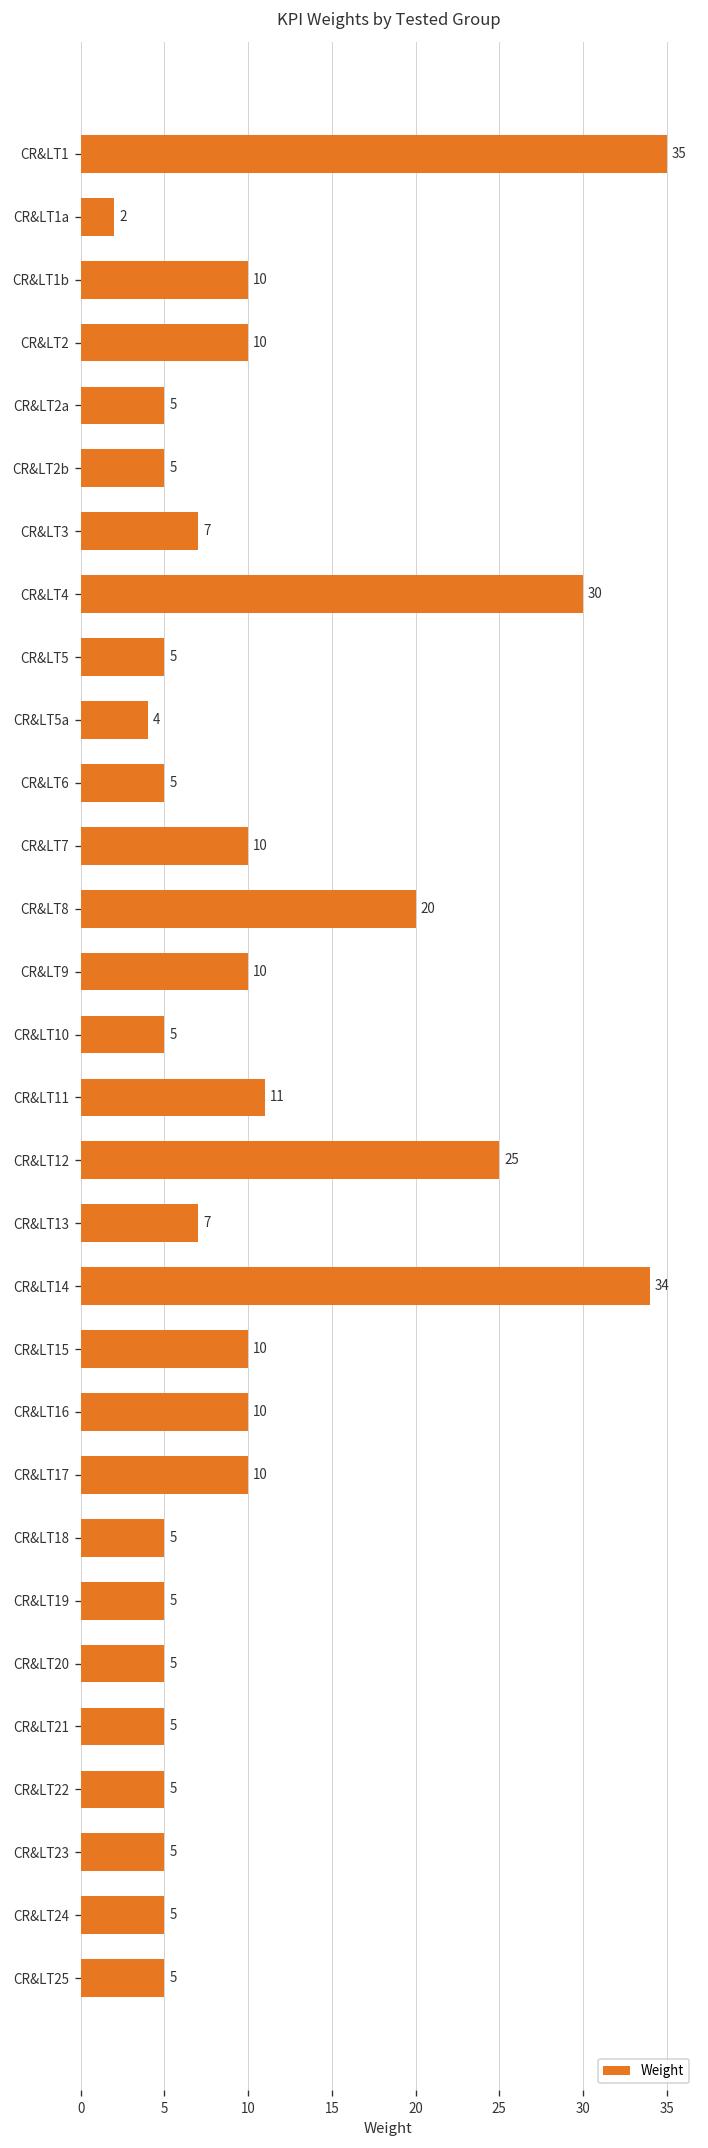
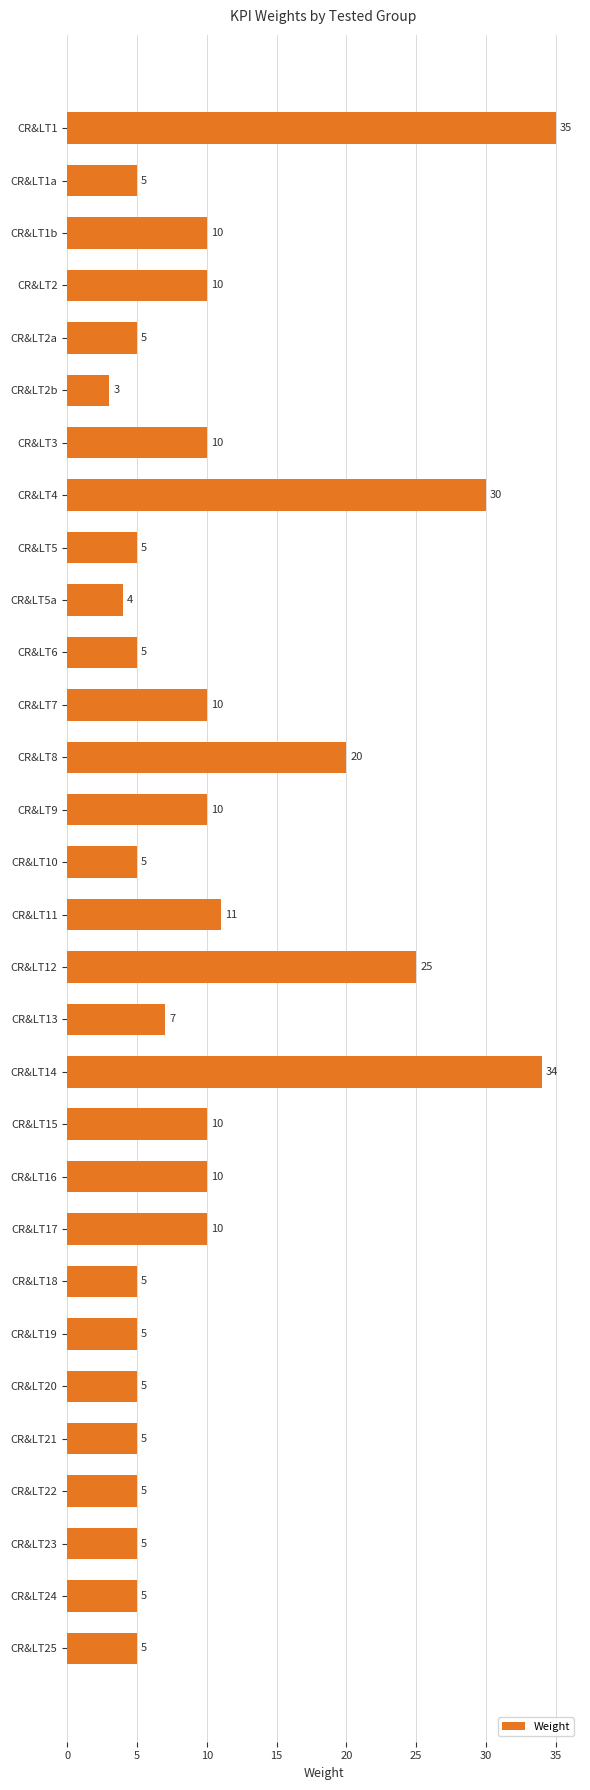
CR&LT1a: 2 -> 5
CR&LT2b: 5 -> 3
CR&LT3: 7 -> 10
